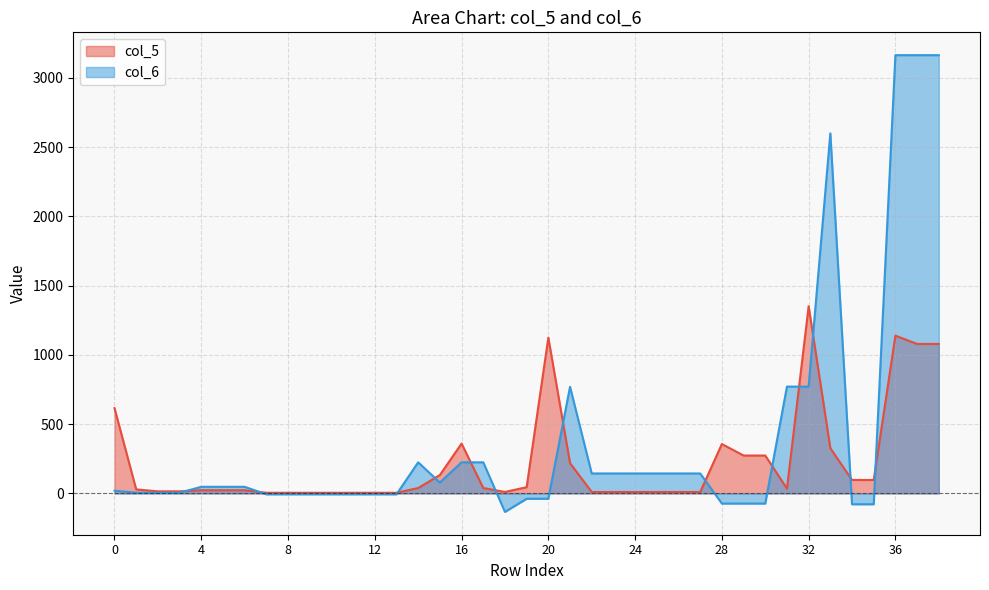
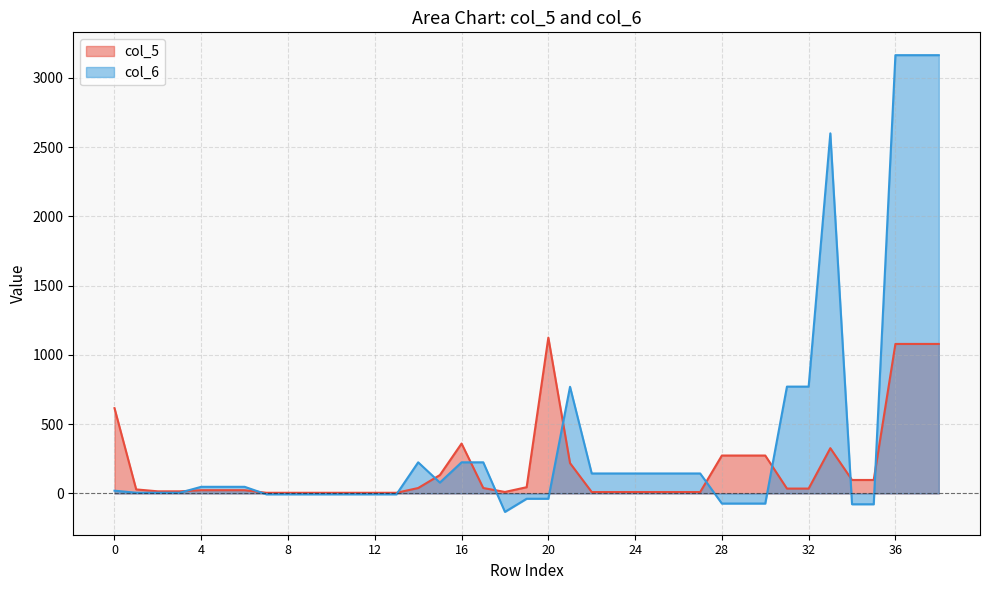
col_5, 28: 360 -> 270
col_5, 32: 1350 -> 40
col_5, 36: 1140 -> 1080
